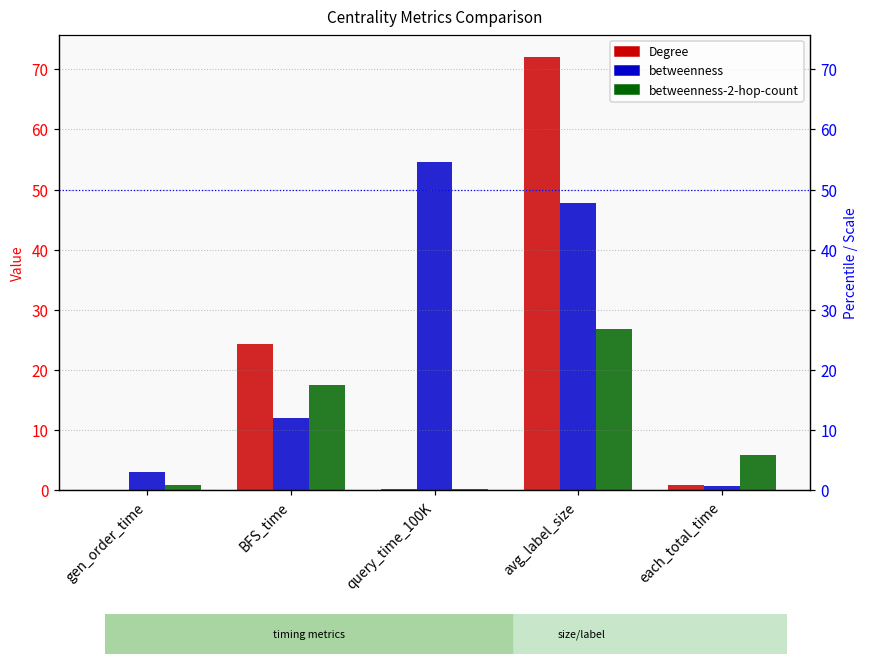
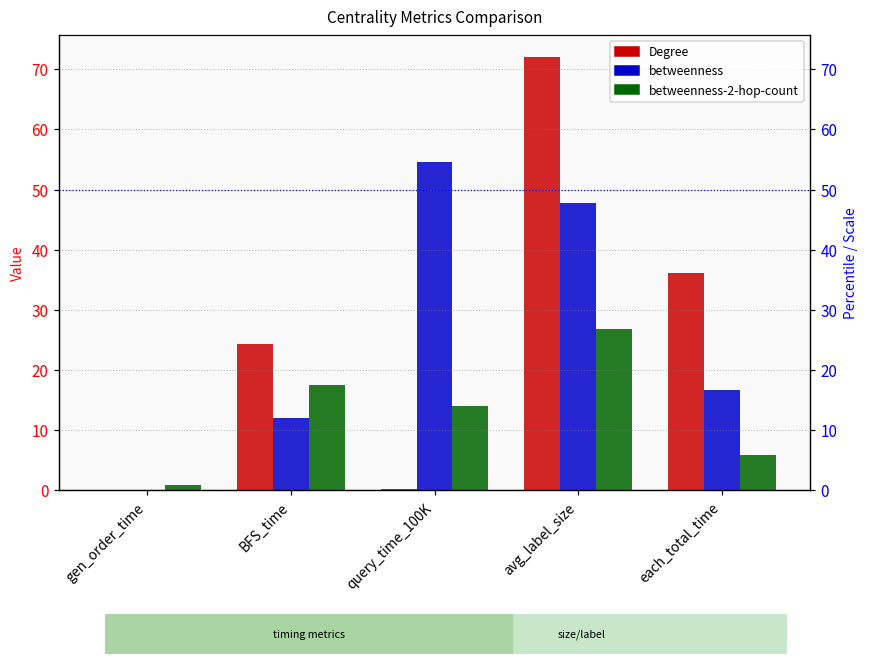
betweenness, gen_order_time: 3 -> 0
betweenness-2-hop-count, query_time_100K: 0 -> 14
Degree, each_total_time: 1 -> 36
betweenness, each_total_time: 1 -> 17
